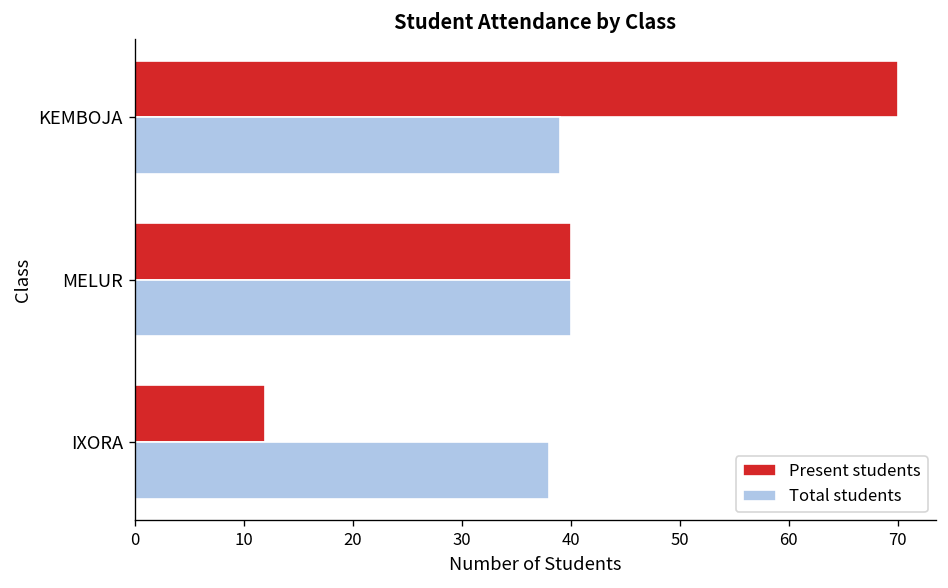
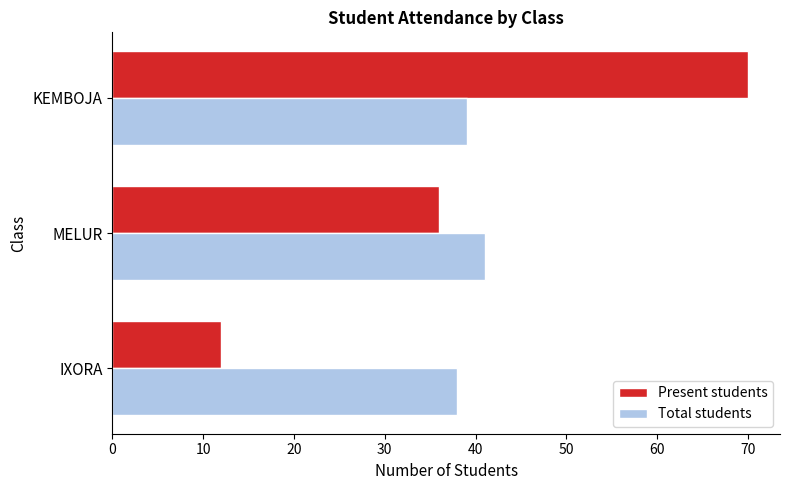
Present students, MELUR: 40 -> 36
Total students, MELUR: 40 -> 41
